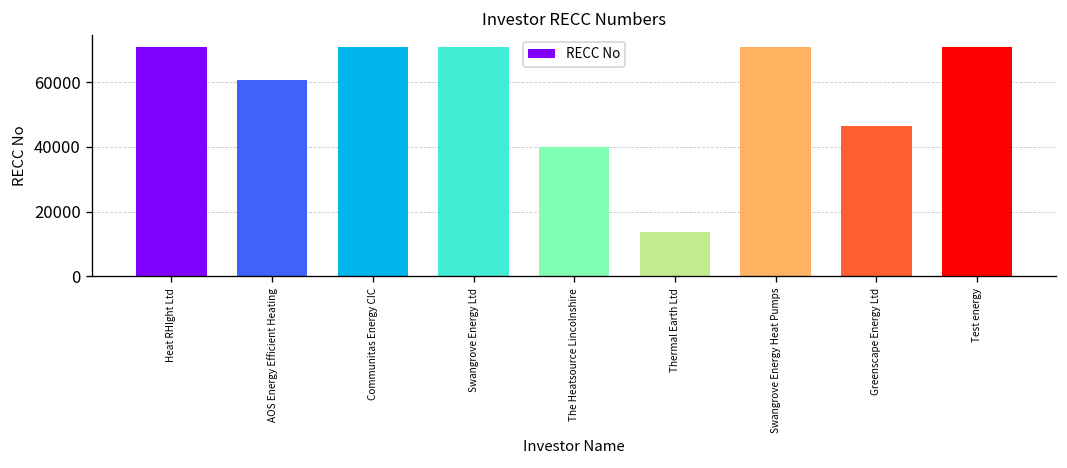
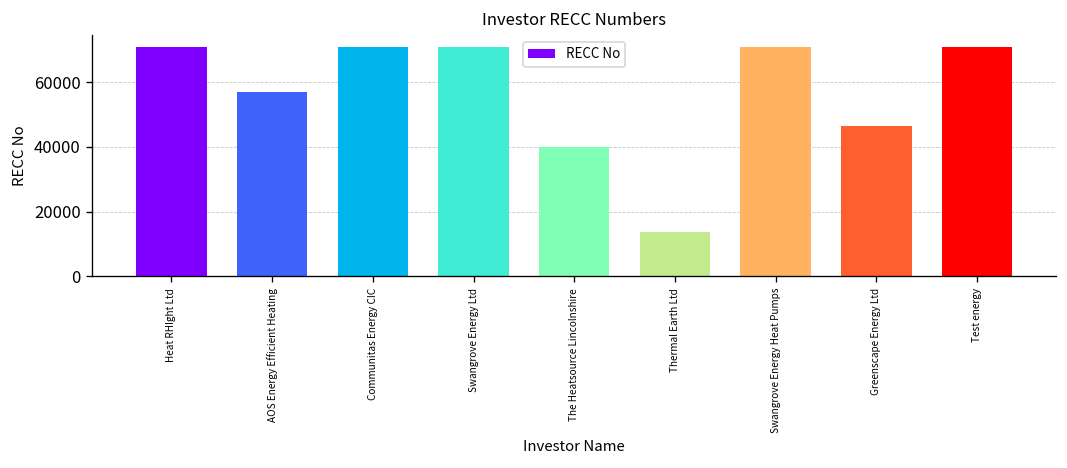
AOS Energy Efficient Heating: 61000 -> 57000
